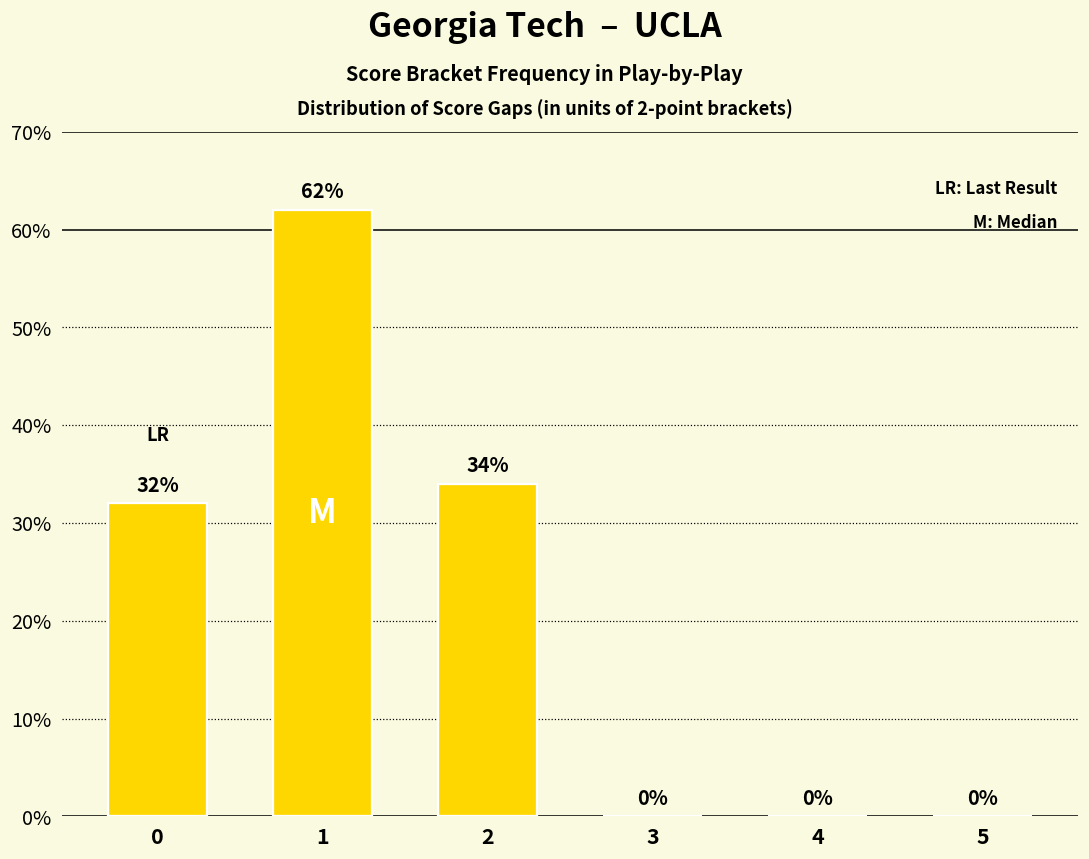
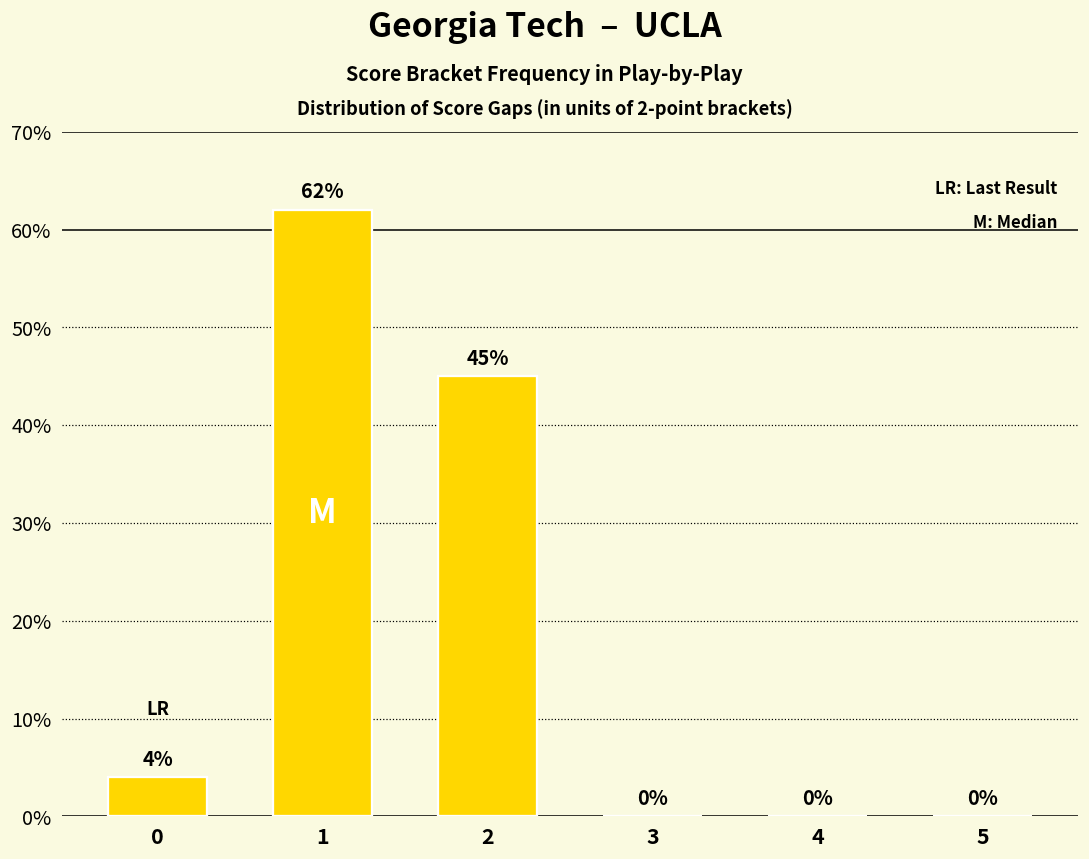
0: 32% -> 4%
2: 34% -> 45%
